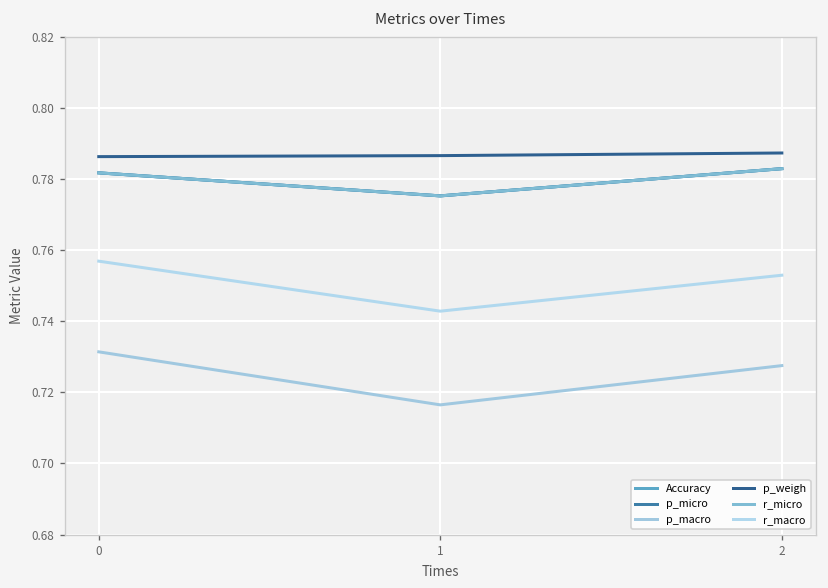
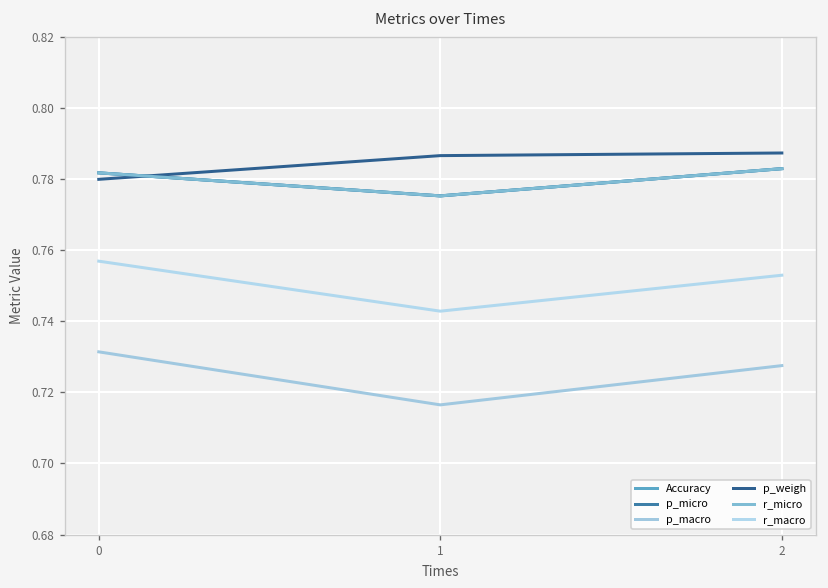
p_weigh, 0: 0.786 -> 0.780
